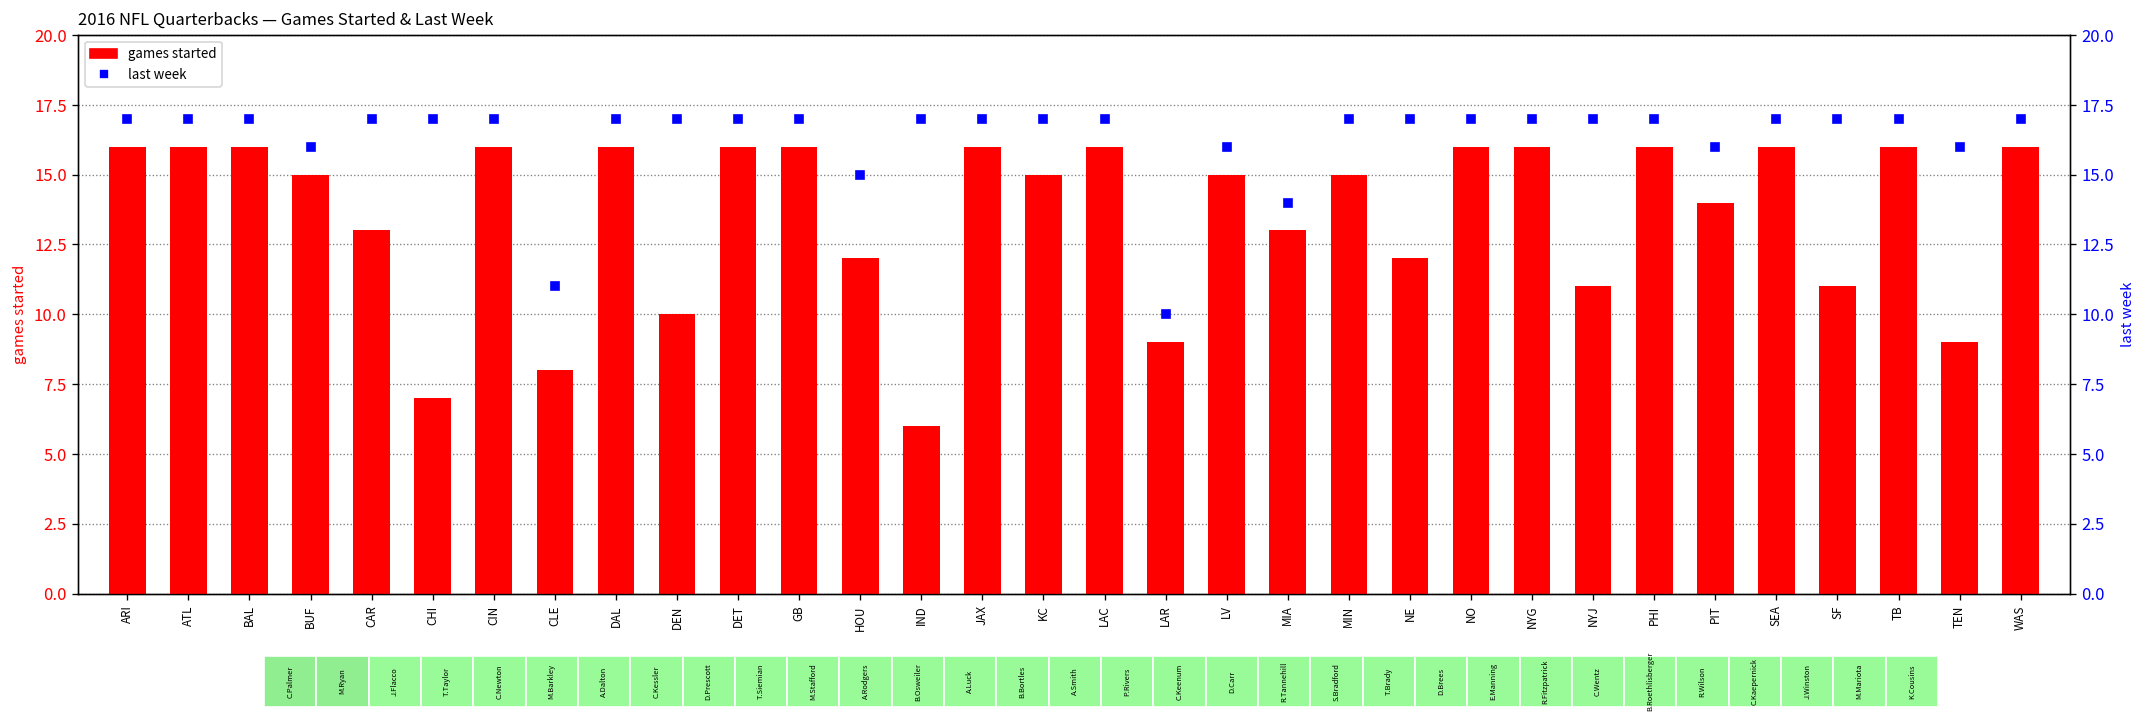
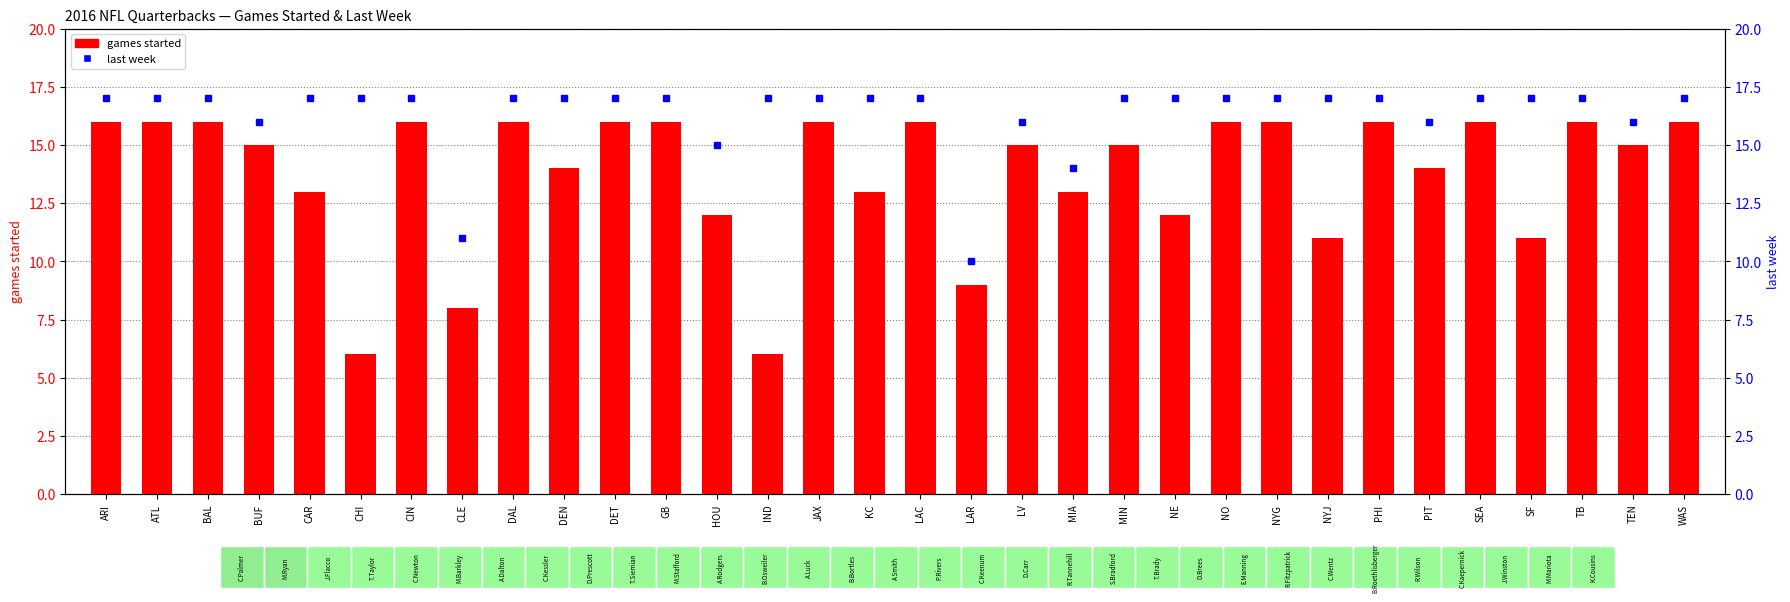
2016 NFL Quarterbacks — Games Started & Last Week, games started, CHI: 7 -> 6
2016 NFL Quarterbacks — Games Started & Last Week, games started, DEN: 10 -> 14
2016 NFL Quarterbacks — Games Started & Last Week, games started, KC: 15 -> 13
2016 NFL Quarterbacks — Games Started & Last Week, games started, TEN: 9 -> 15
